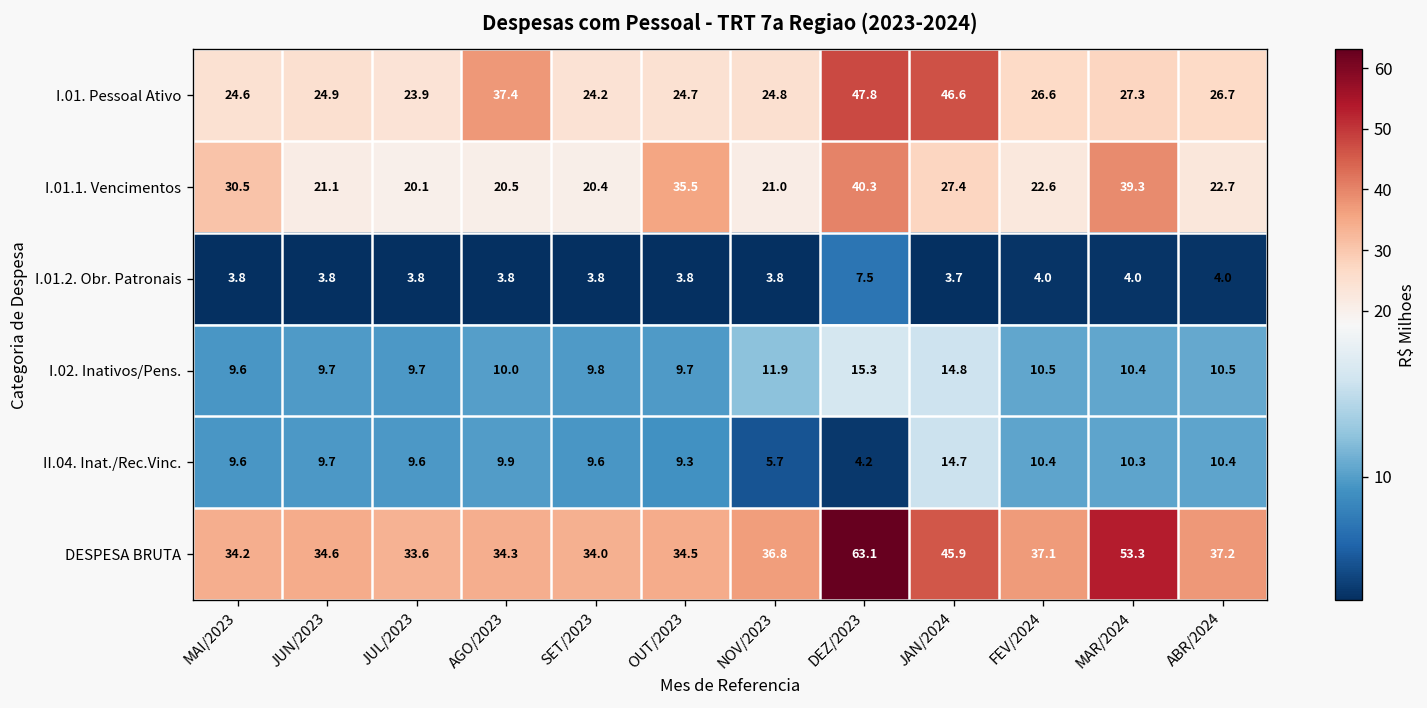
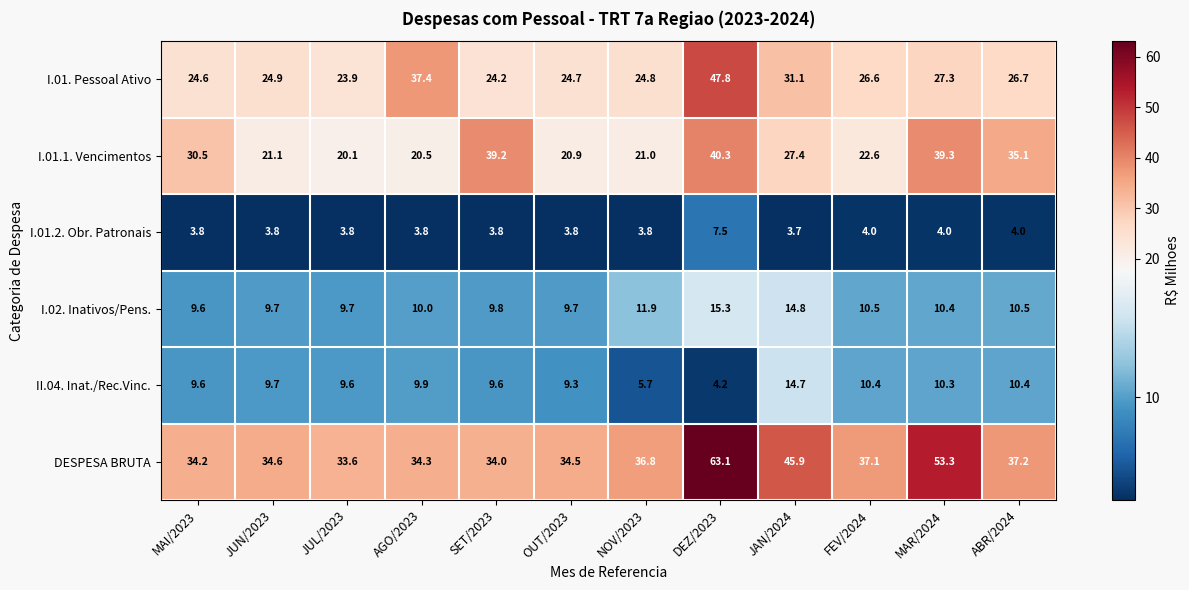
I.01. Pessoal Ativo, JAN/2024: 46.6 -> 31.1
I.01.1. Vencimentos, SET/2023: 20.4 -> 39.2
I.01.1. Vencimentos, OUT/2023: 35.5 -> 20.9
I.01.1. Vencimentos, ABR/2024: 22.7 -> 35.1
